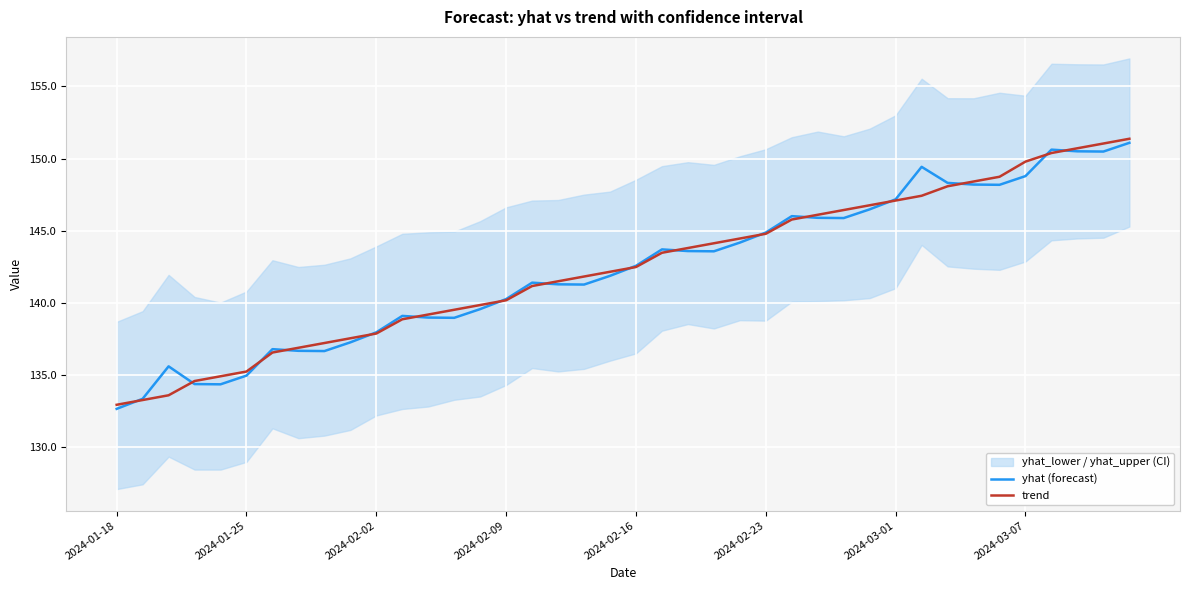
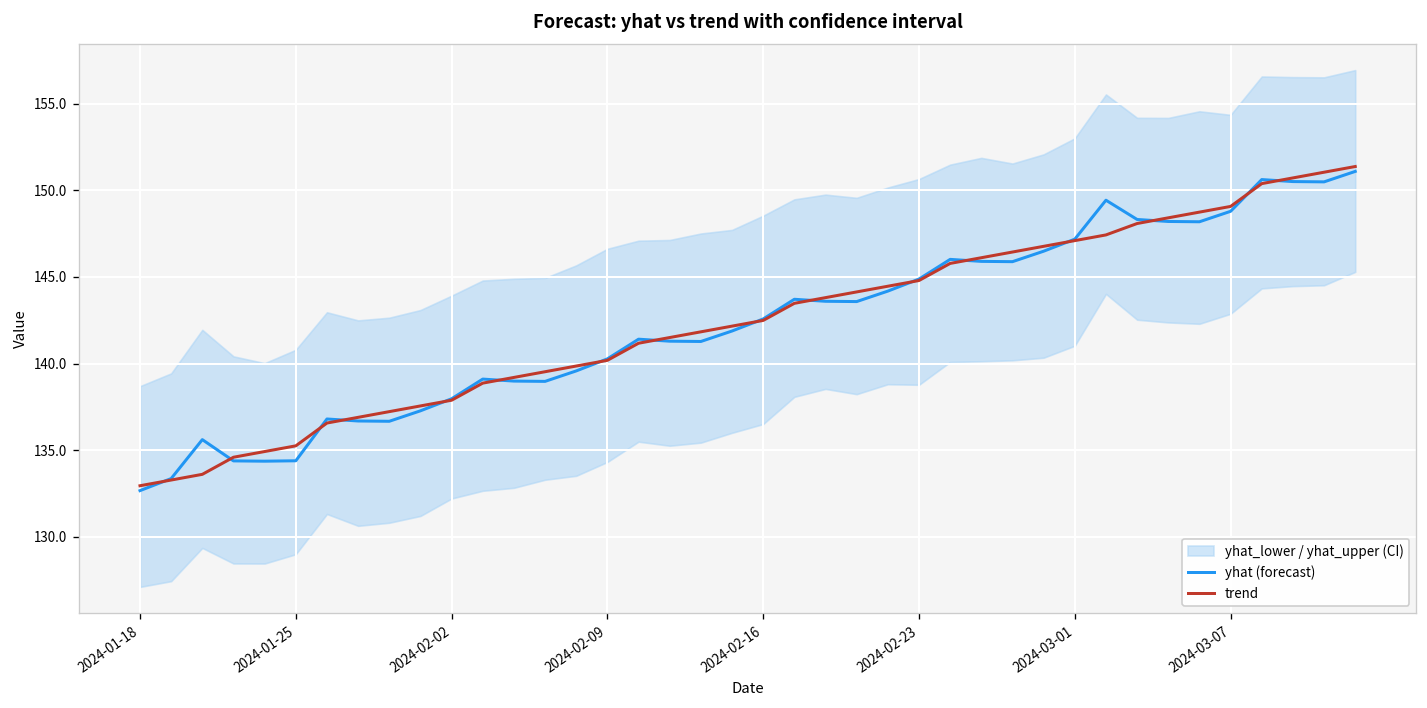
yhat (forecast), 2024-01-25: 135.0 -> 134.4
trend, 2024-03-07: 149.8 -> 149.1
